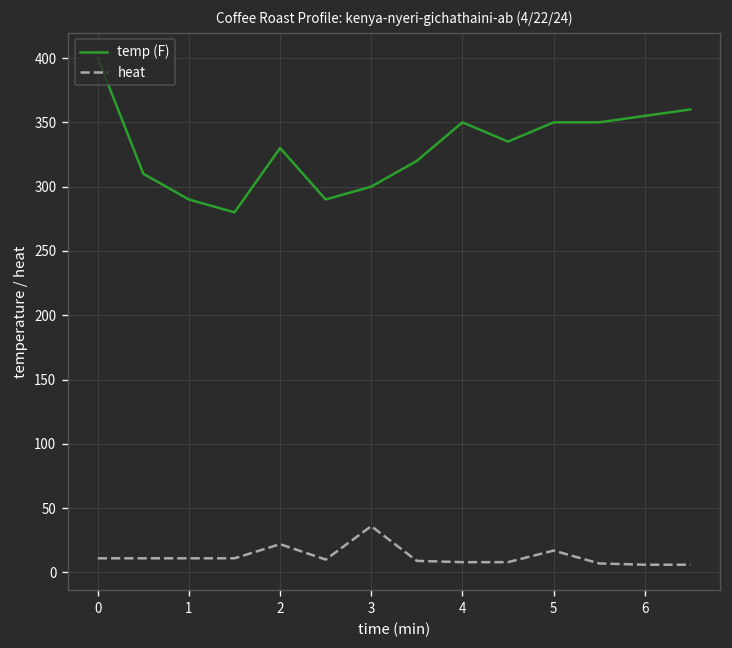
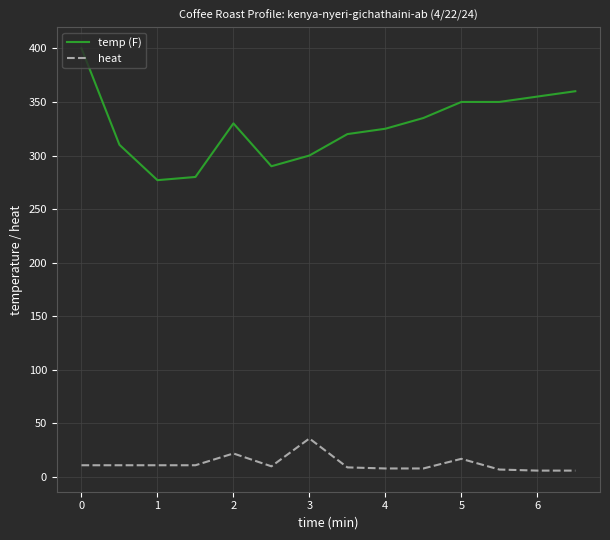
temp (F), 1: 290 -> 277
temp (F), 4: 350 -> 325
